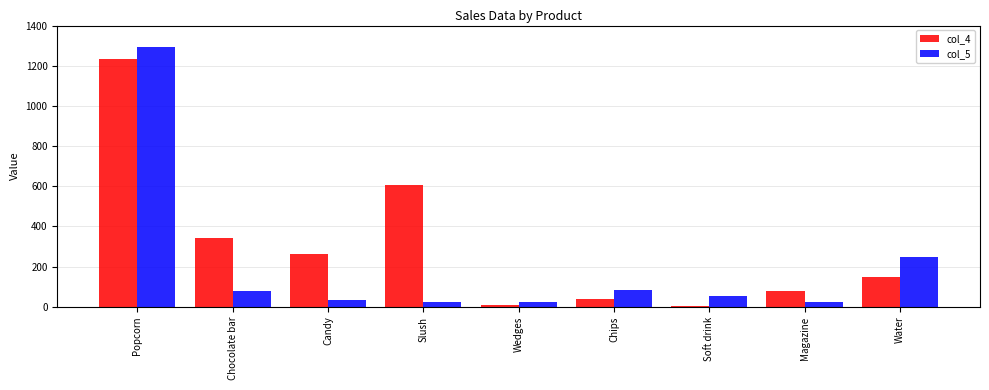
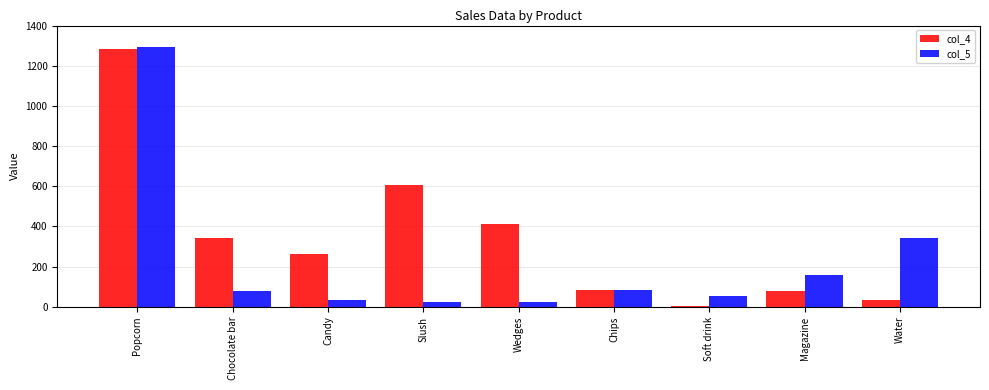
col_4, Popcorn: 1230 -> 1280
col_4, Wedges: 10 -> 410
col_4, Chips: 40 -> 80
col_5, Magazine: 20 -> 160
col_4, Water: 150 -> 30
col_5, Water: 250 -> 340
